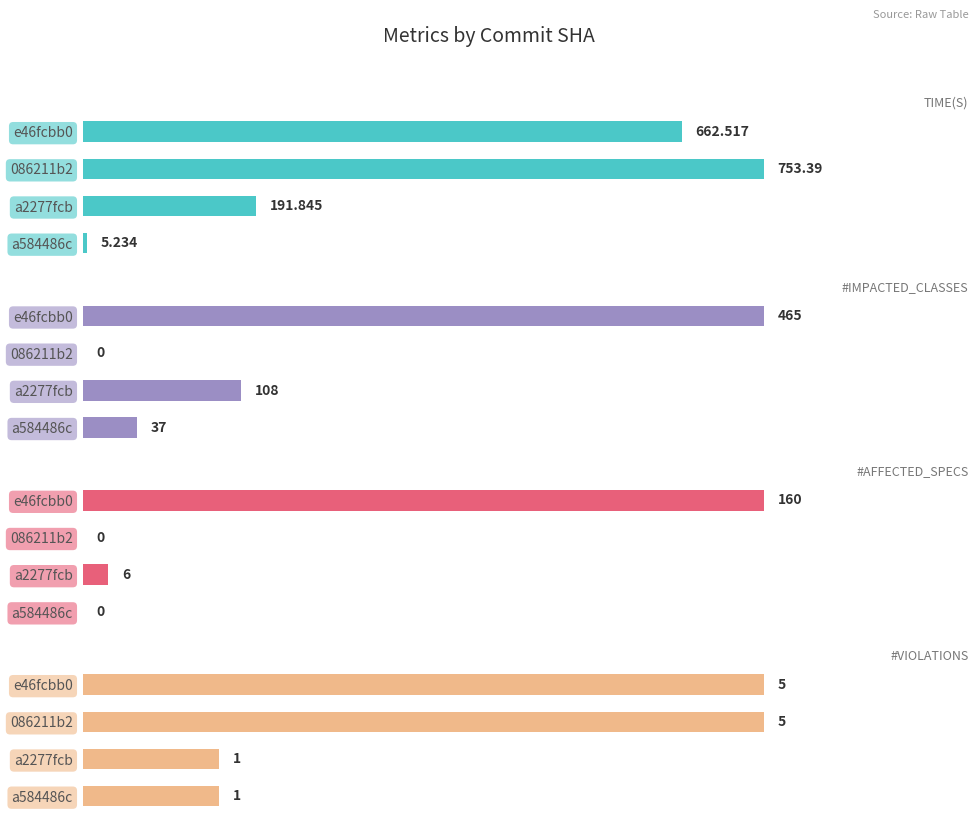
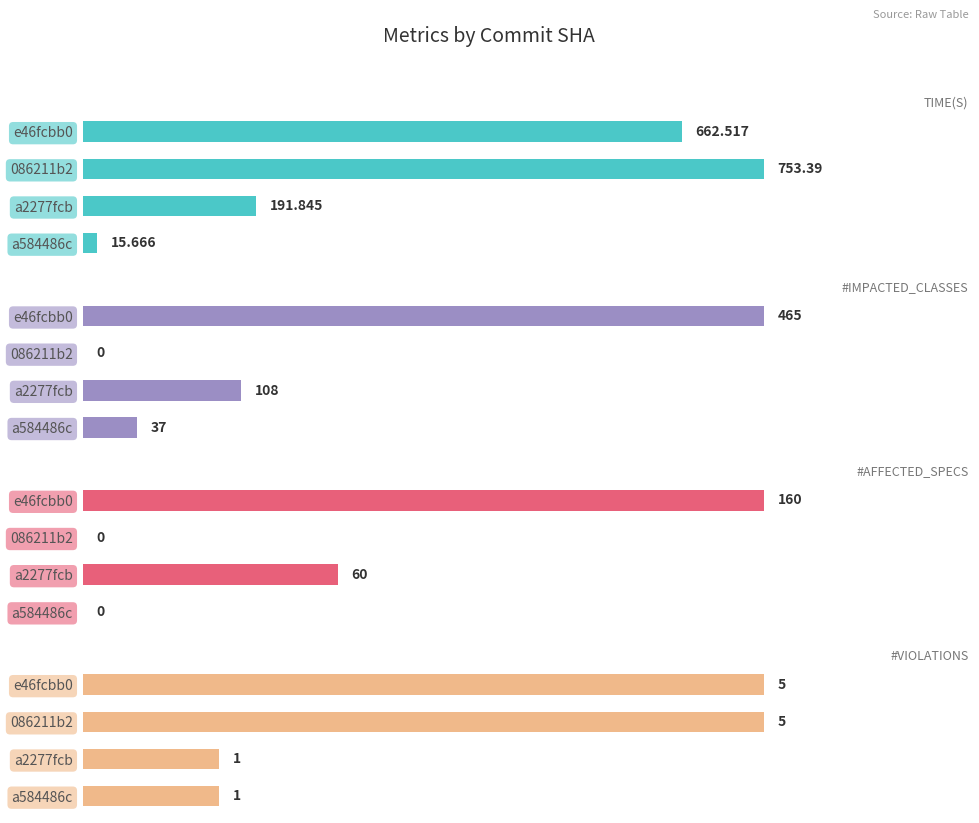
TIME(S), a584486c: 5.234 -> 15.666
#AFFECTED_SPECS, a2277fcb: 6 -> 60
